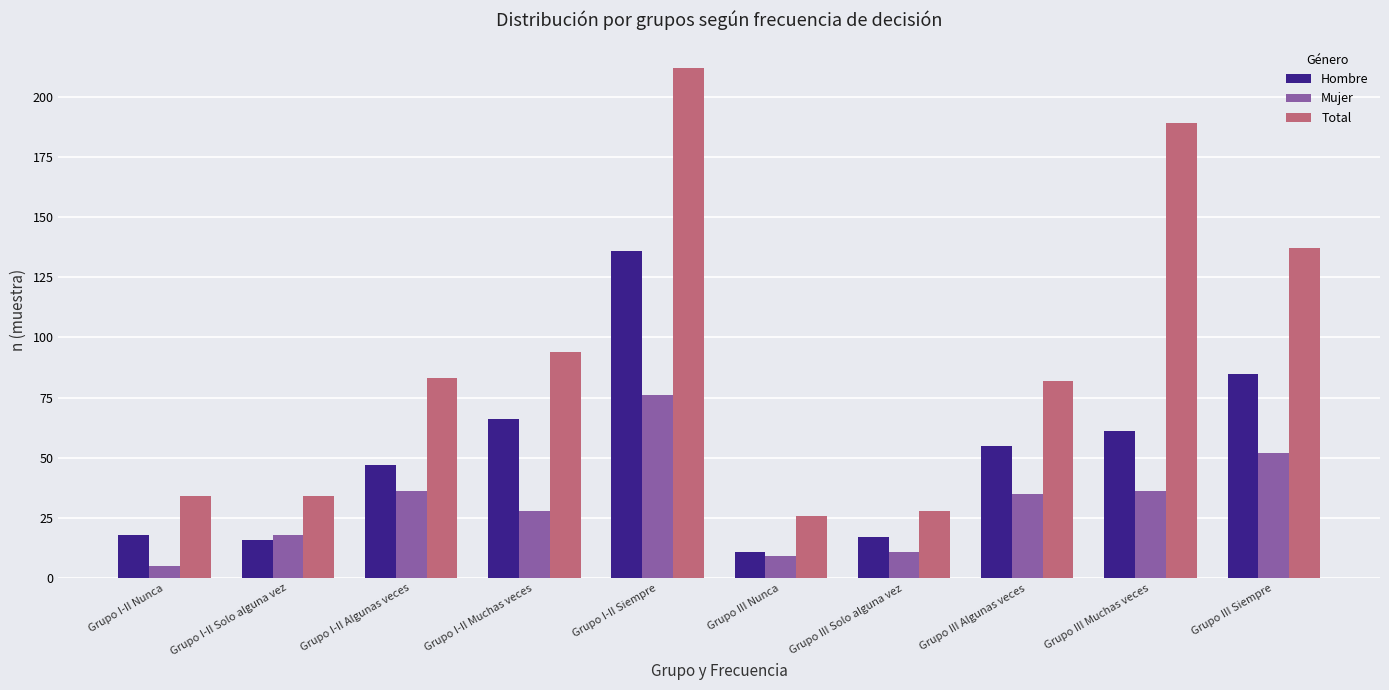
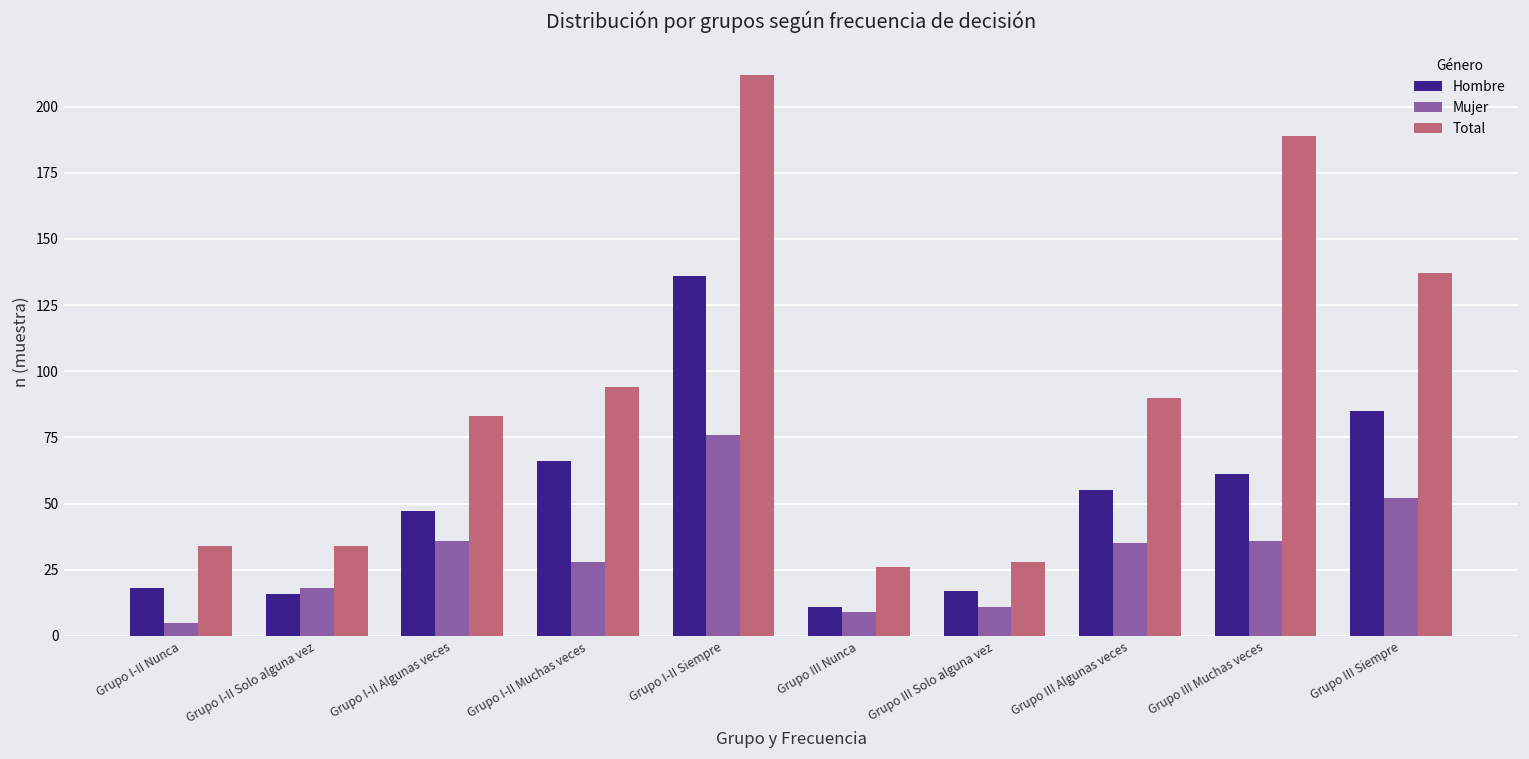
Total, Grupo III Algunas veces: 82 -> 90
